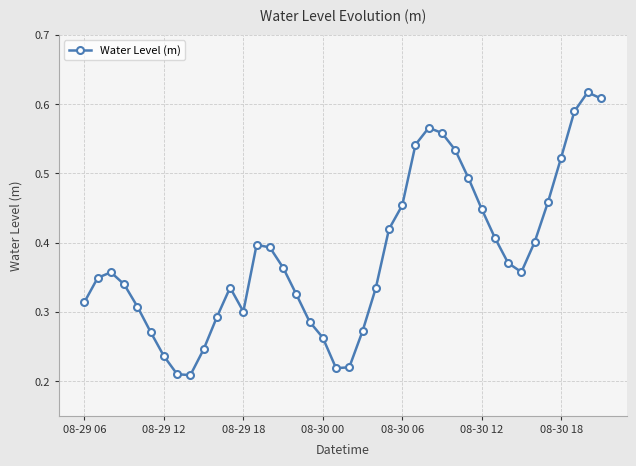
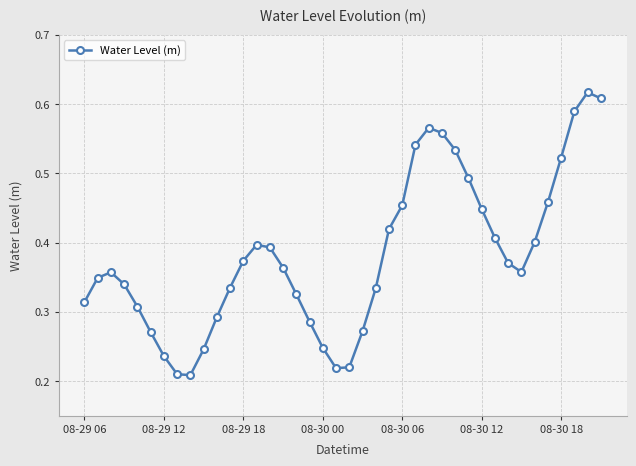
08-29 18: 0.30 -> 0.37
08-30 00: 0.26 -> 0.25
